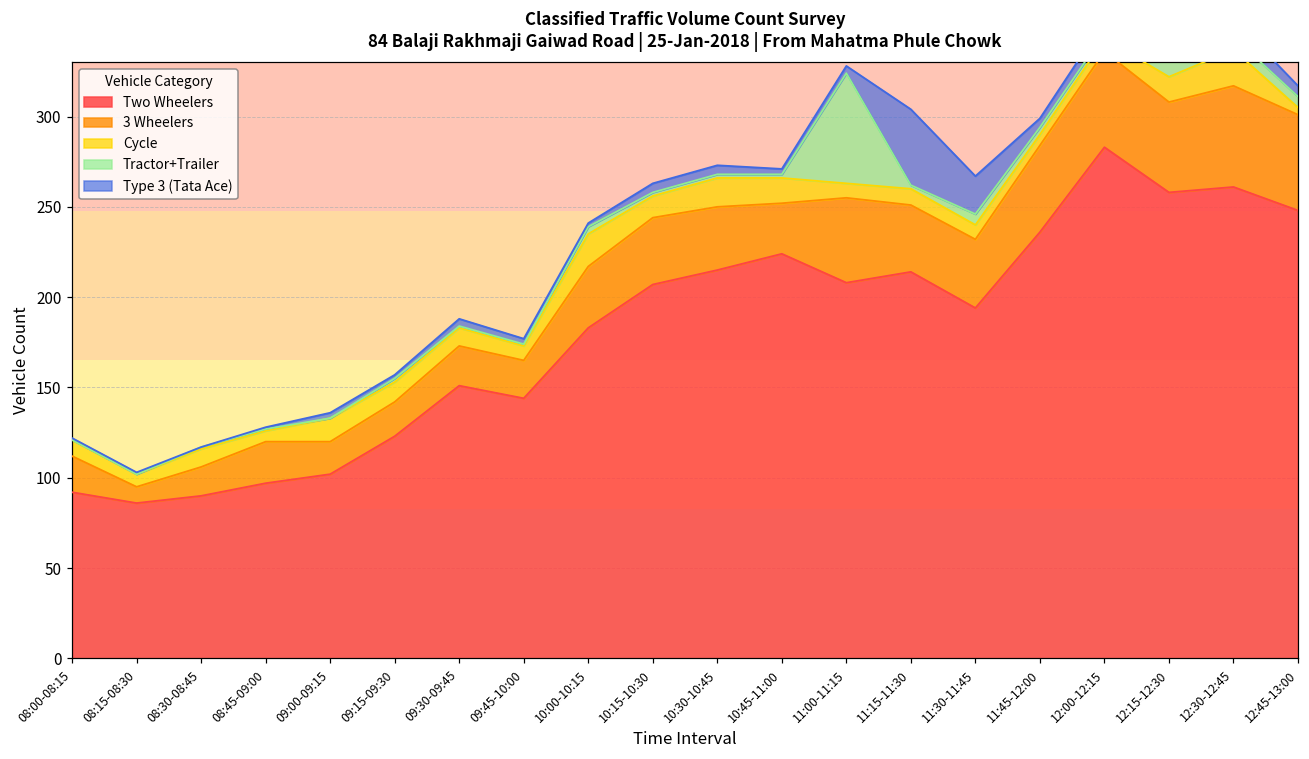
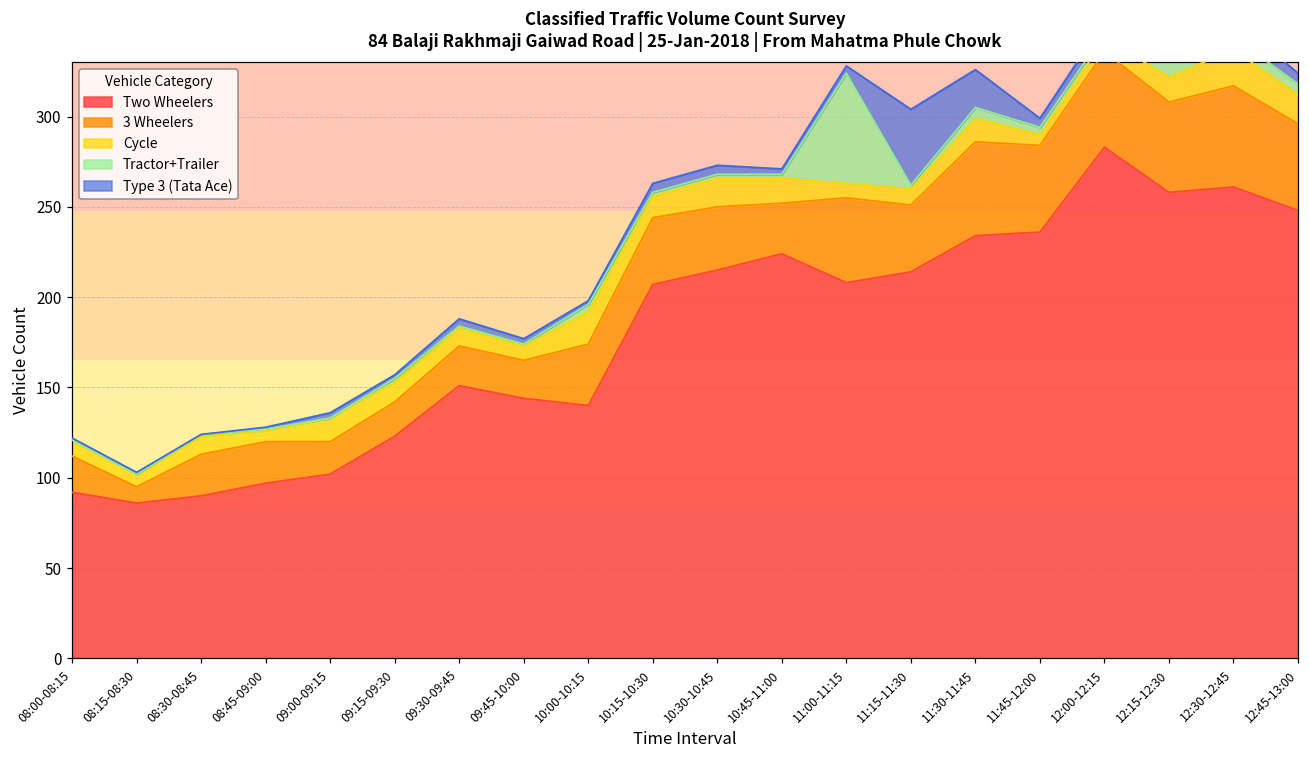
3 Wheelers, 08:30-08:45: 16 -> 23
Two Wheelers, 10:00-10:15: 183 -> 140
Two Wheelers, 11:30-11:45: 194 -> 234
3 Wheelers, 11:30-11:45: 38 -> 52
Cycle, 11:30-11:45: 8 -> 13
3 Wheelers, 12:45-13:00: 53 -> 48
Cycle, 12:45-13:00: 4 -> 16
